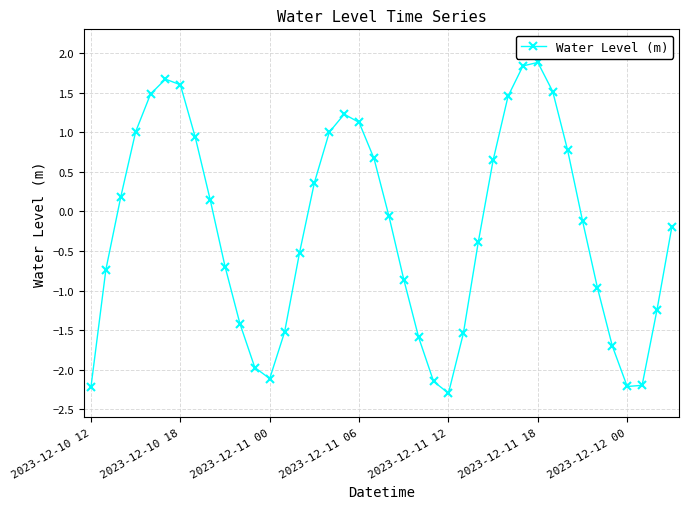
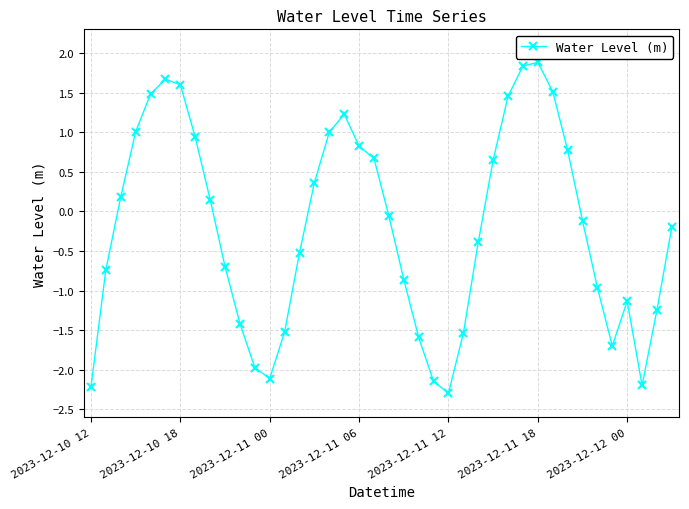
2023-12-11 06: 1.1 -> 0.8
2023-12-12 00: -2.2 -> -1.1
